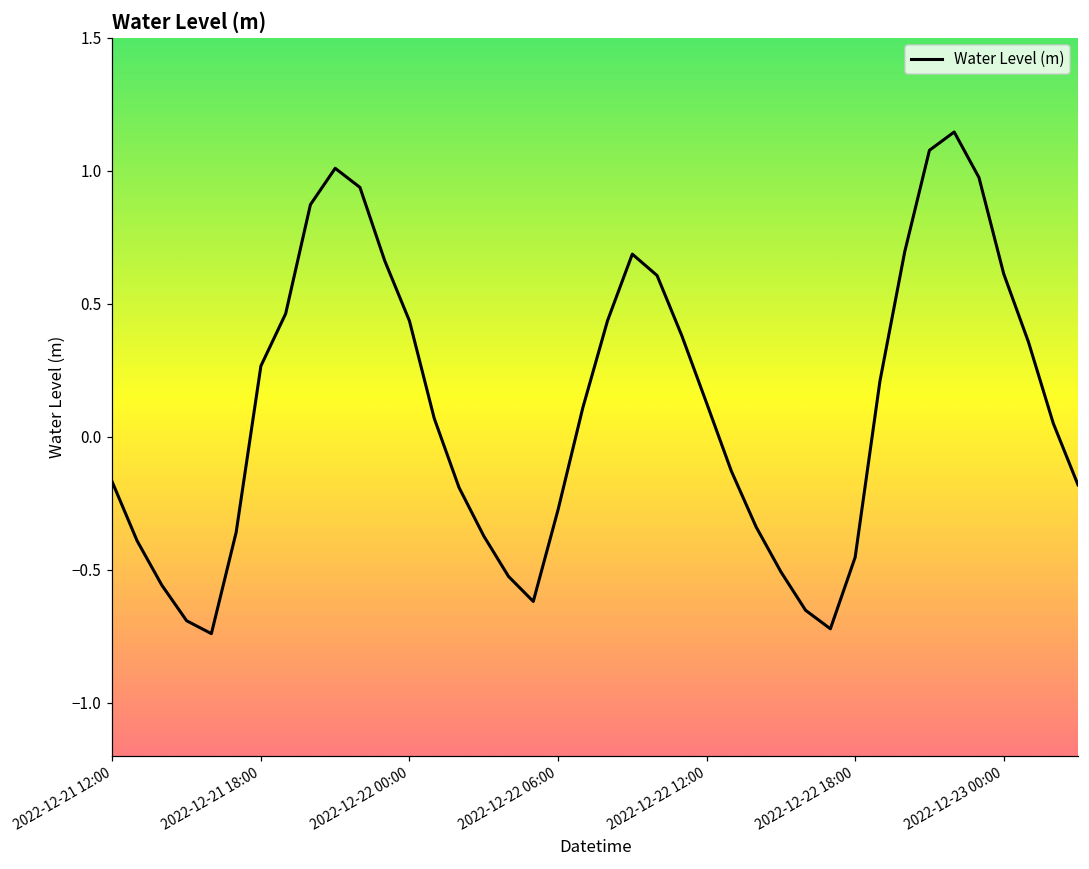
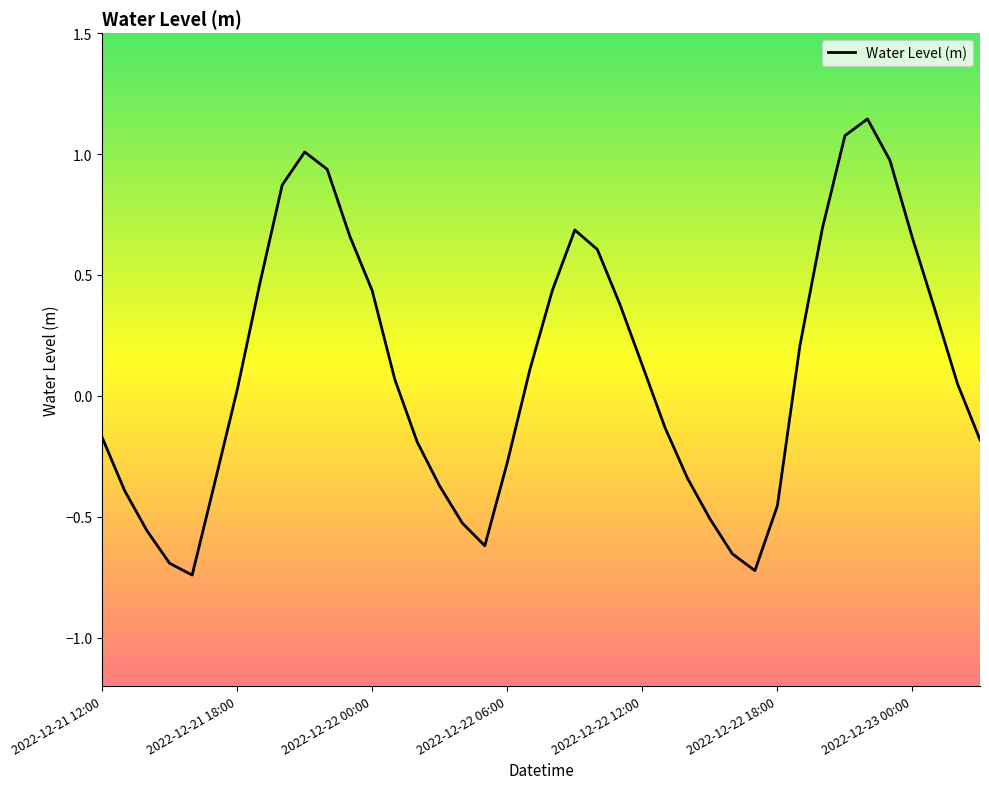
2022-12-21 18:00: 0.27 -> 0.02
2022-12-23 00:00: 0.61 -> 0.65
